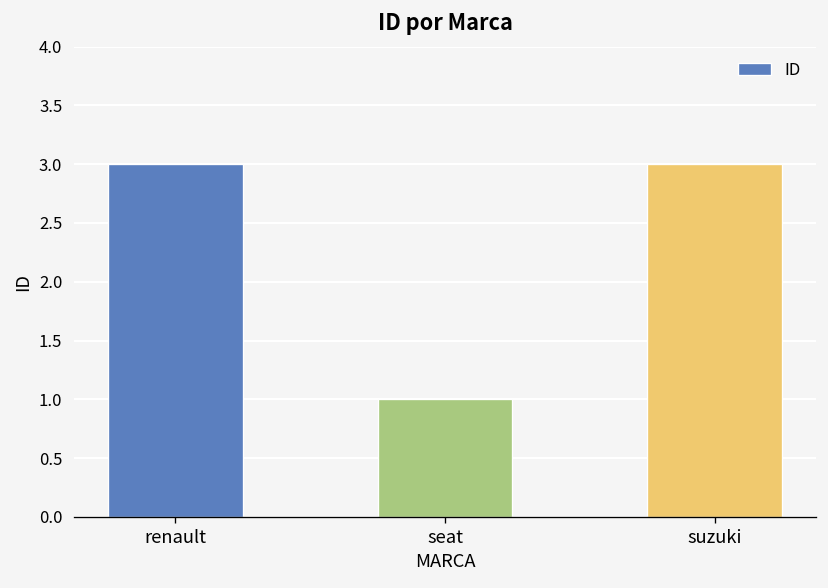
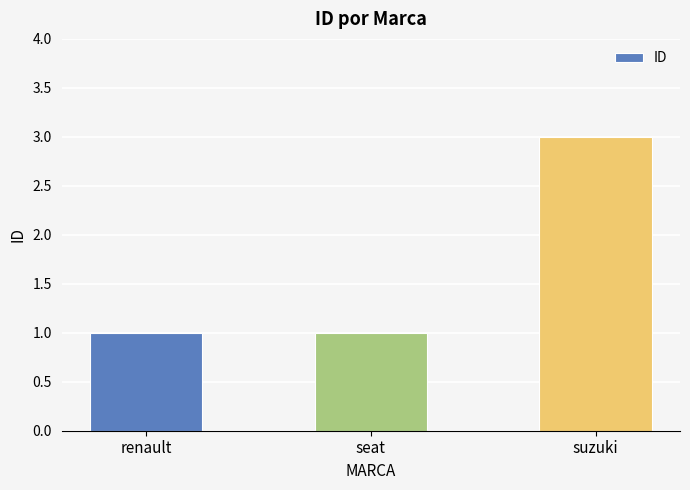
renault: 3 -> 1
